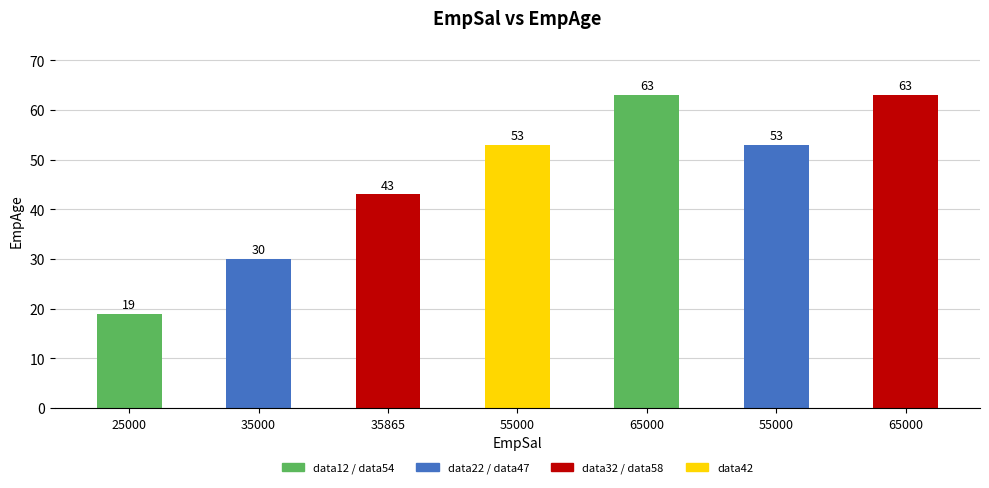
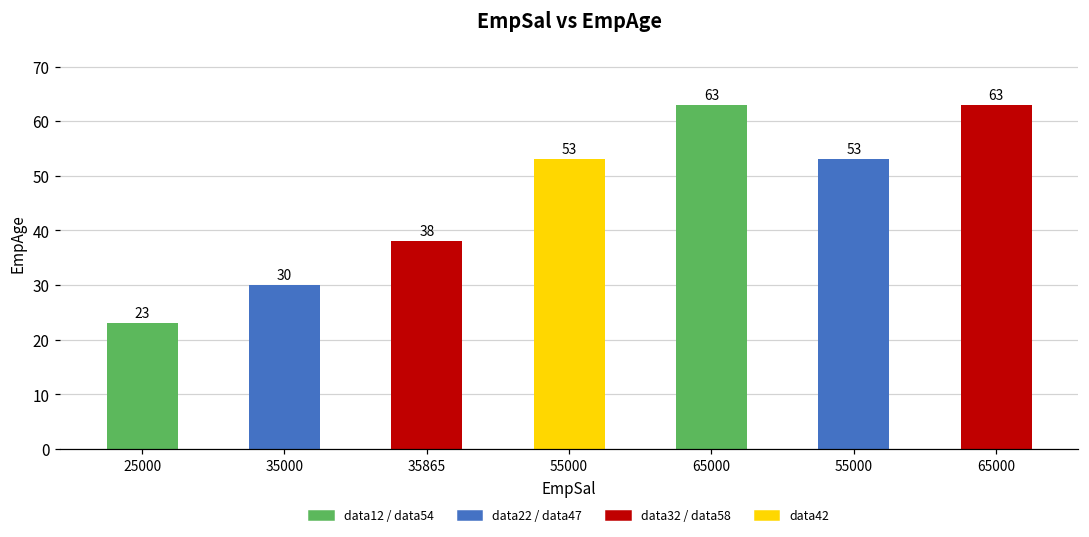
25000: 19 -> 23
35865: 43 -> 38
